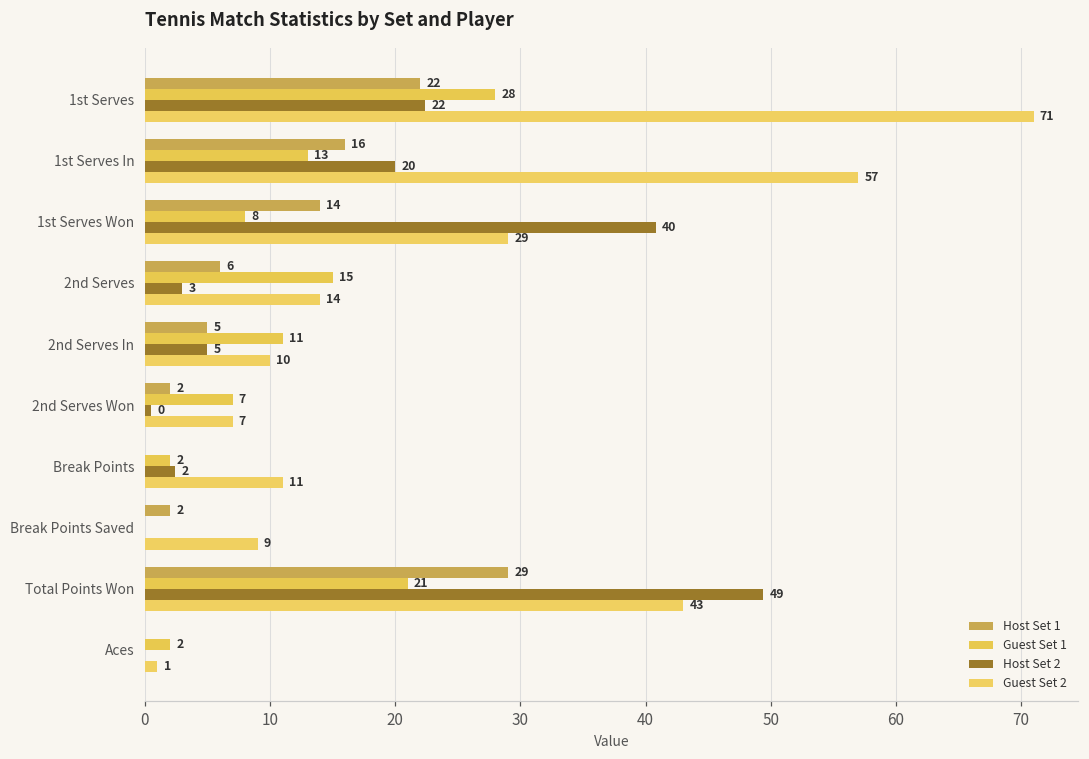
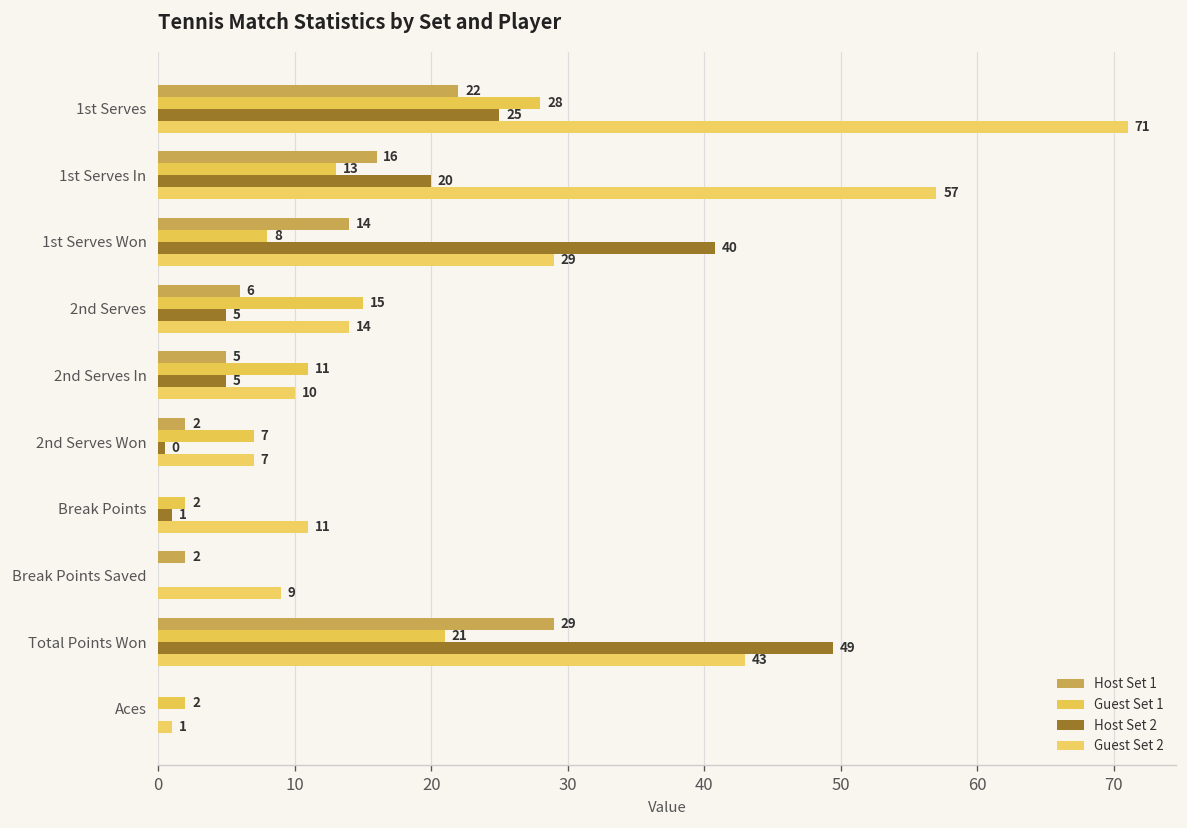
Host Set 2, 1st Serves: 22 -> 25
Host Set 2, 2nd Serves: 3 -> 5
Host Set 2, Break Points: 2 -> 1
